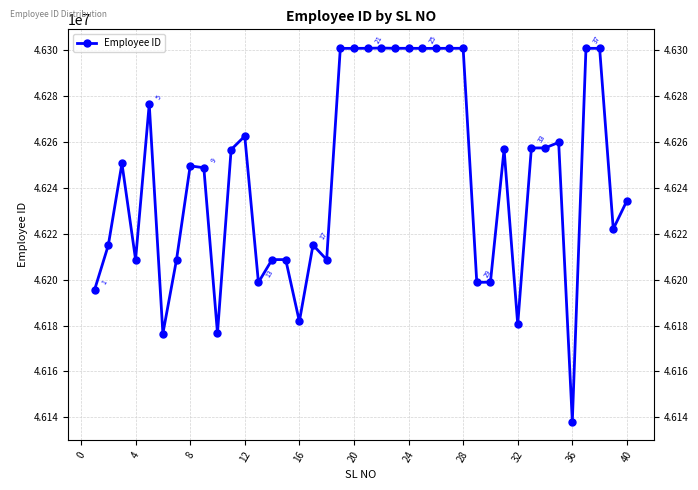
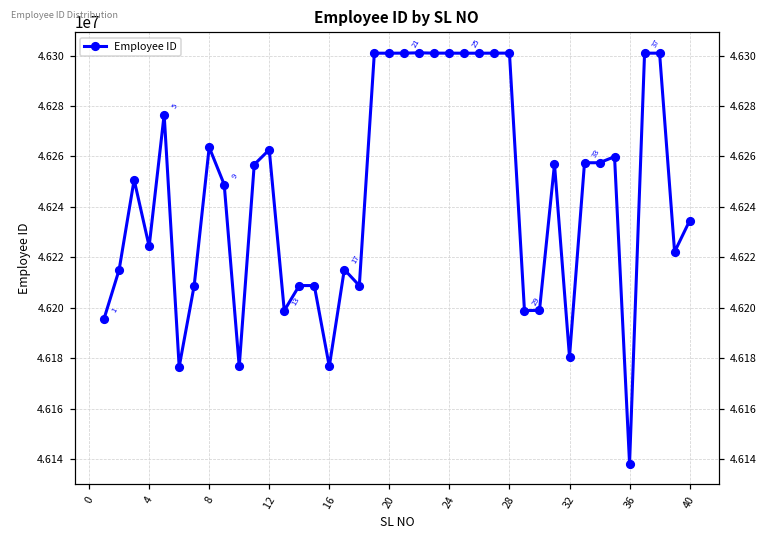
4: 46209000 -> 46224000
8: 46250000 -> 46264000
16: 46182000 -> 46177000
